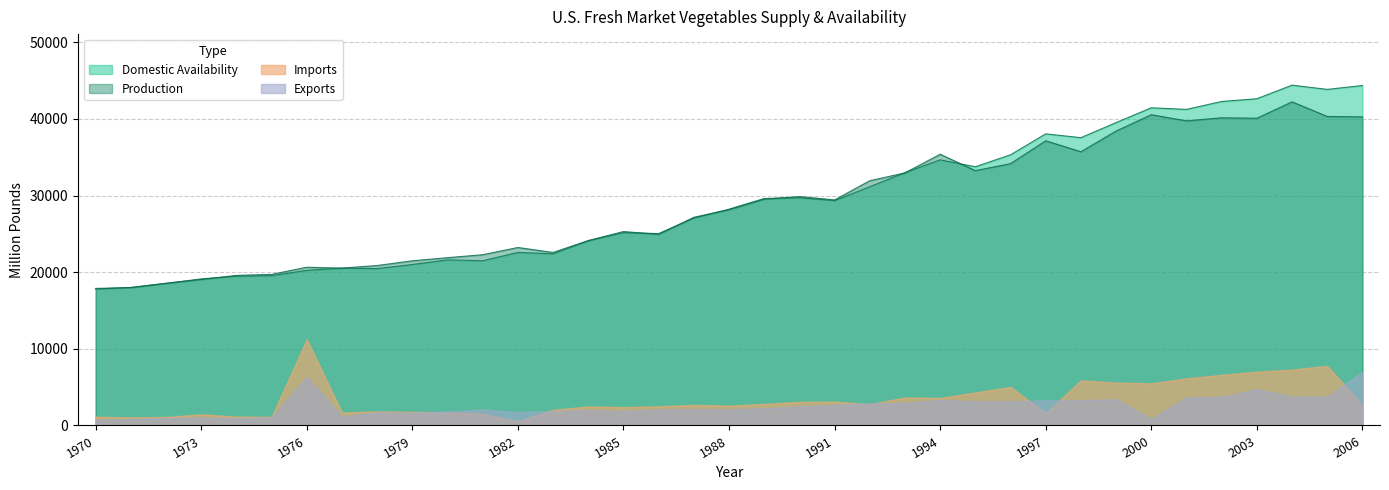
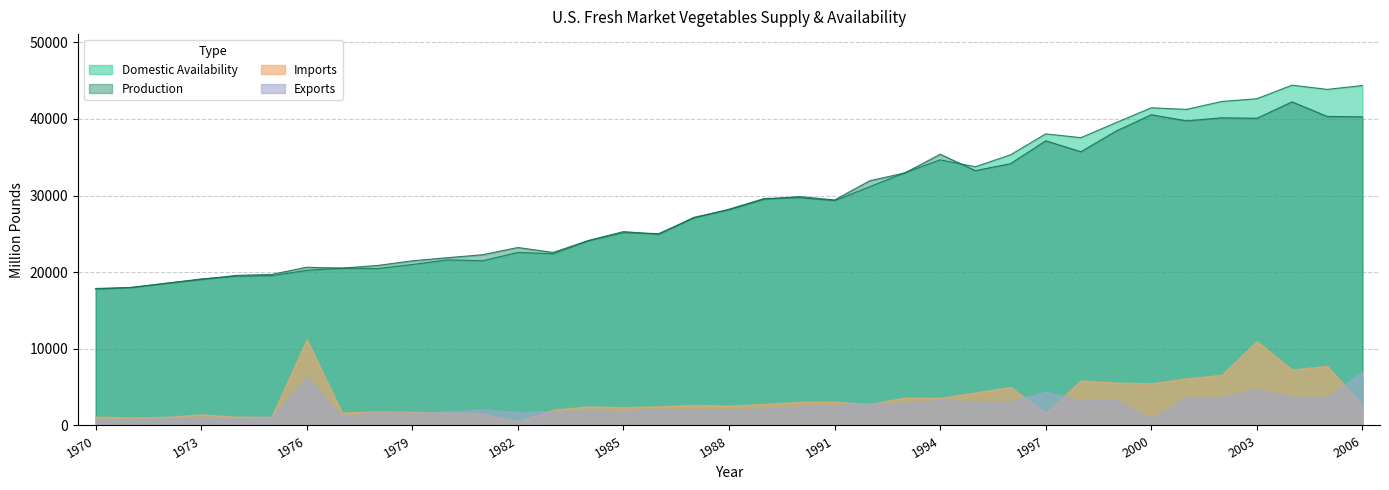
Exports, 1997: 3000 -> 4000
Imports, 2003: 7000 -> 11000
